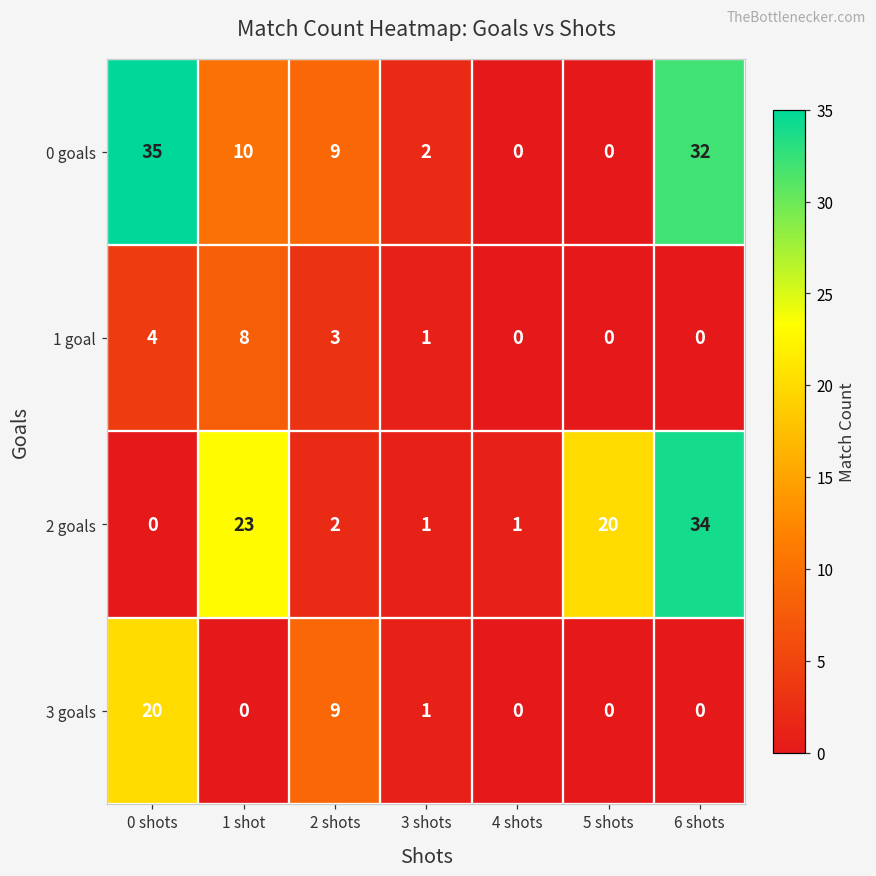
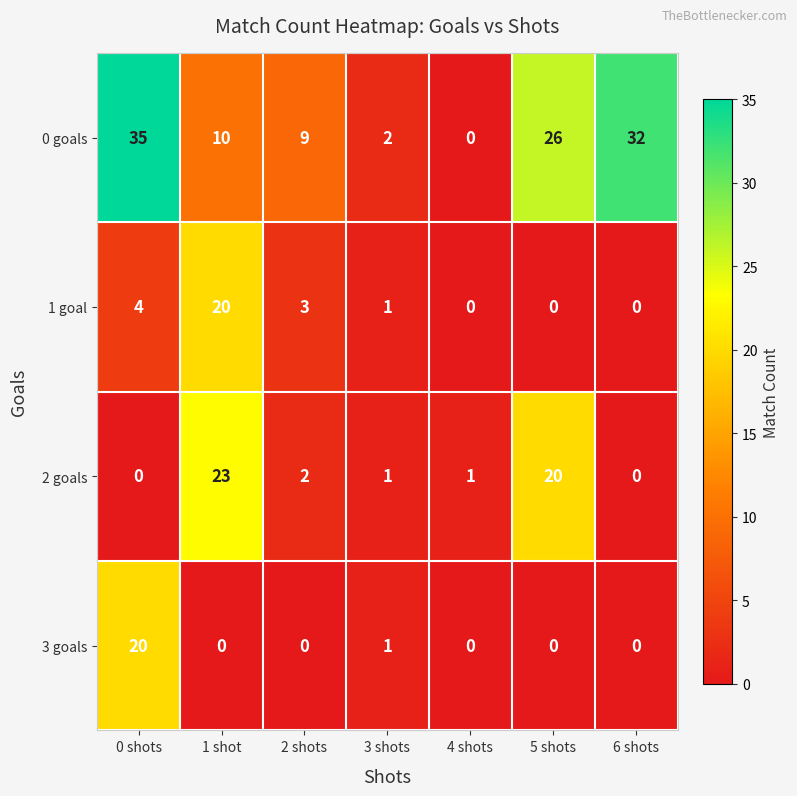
0 goals, 5 shots: 0 -> 26
1 goal, 1 shot: 8 -> 20
2 goals, 6 shots: 34 -> 0
3 goals, 2 shots: 9 -> 0
